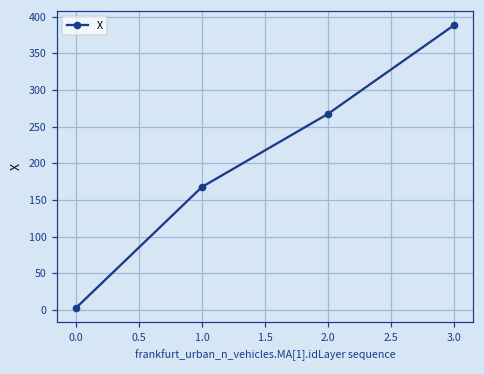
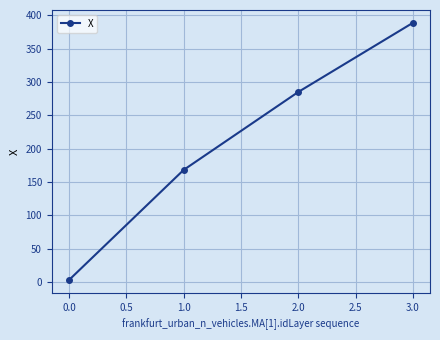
2.0: 270 -> 280
